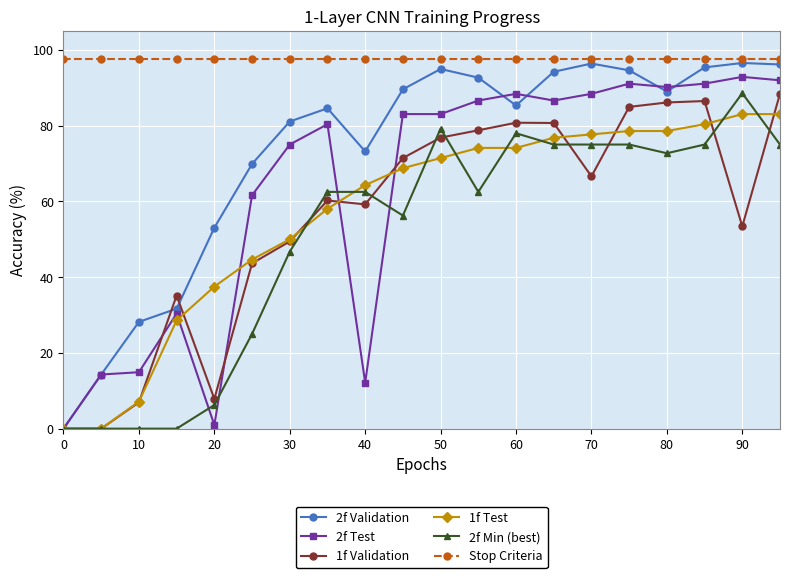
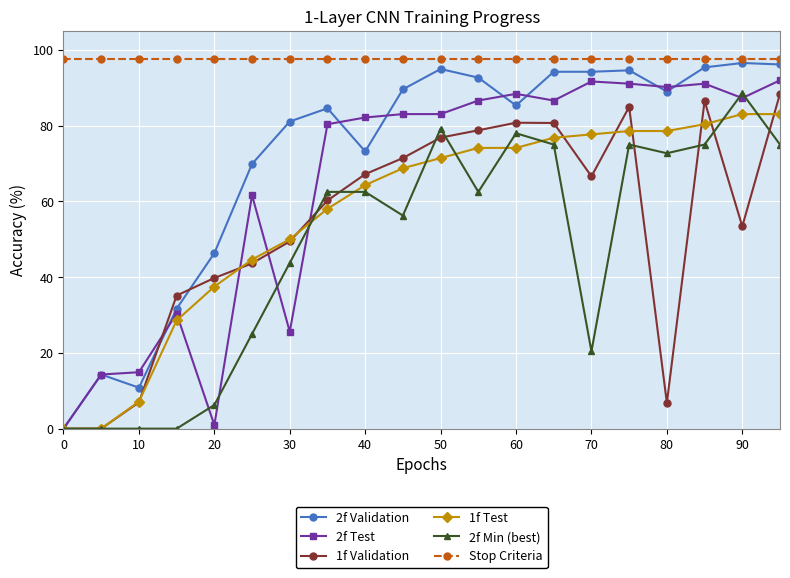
2f Validation, 10: 28 -> 11
2f Validation, 20: 53 -> 46
1f Validation, 20: 8 -> 40
2f Test, 30: 75 -> 26
2f Min (best), 30: 47 -> 44
2f Test, 40: 12 -> 82
1f Validation, 40: 59 -> 67
2f Validation, 70: 96 -> 94
2f Test, 70: 88 -> 92
2f Min (best), 70: 75 -> 20
1f Validation, 80: 86 -> 7
2f Test, 90: 93 -> 87
